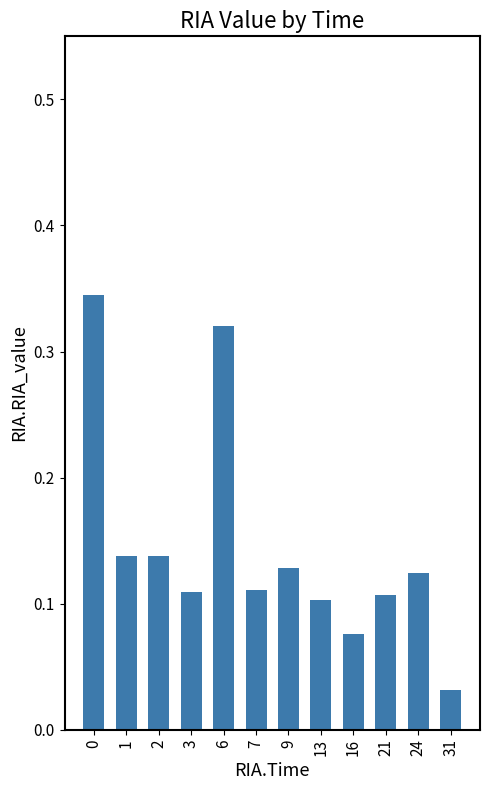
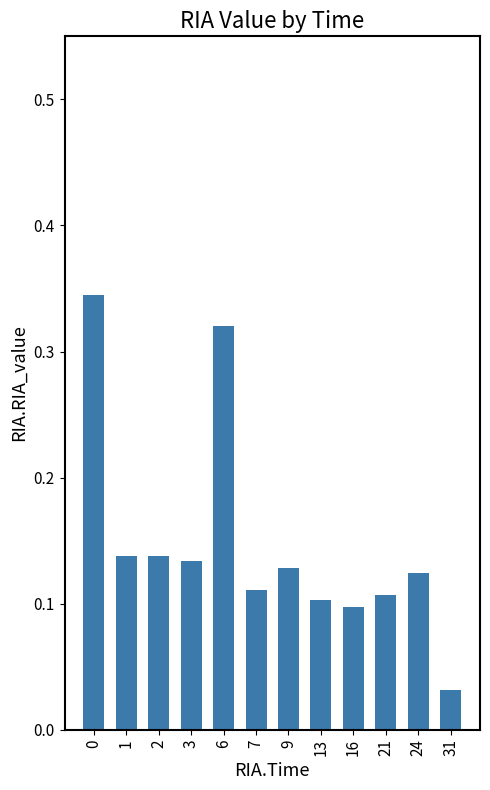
3: 0.109 -> 0.134
16: 0.076 -> 0.097
